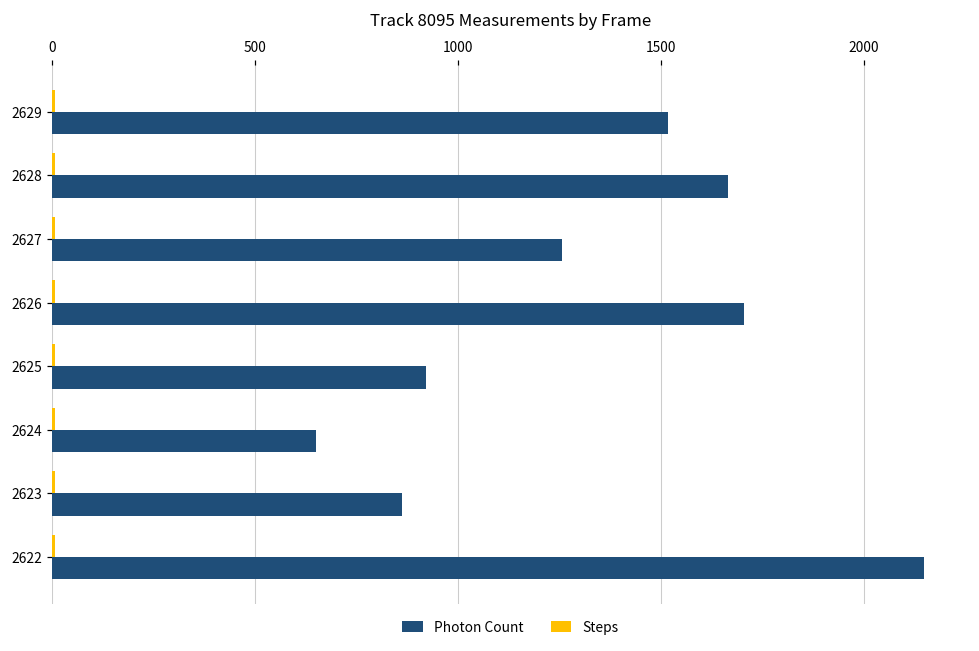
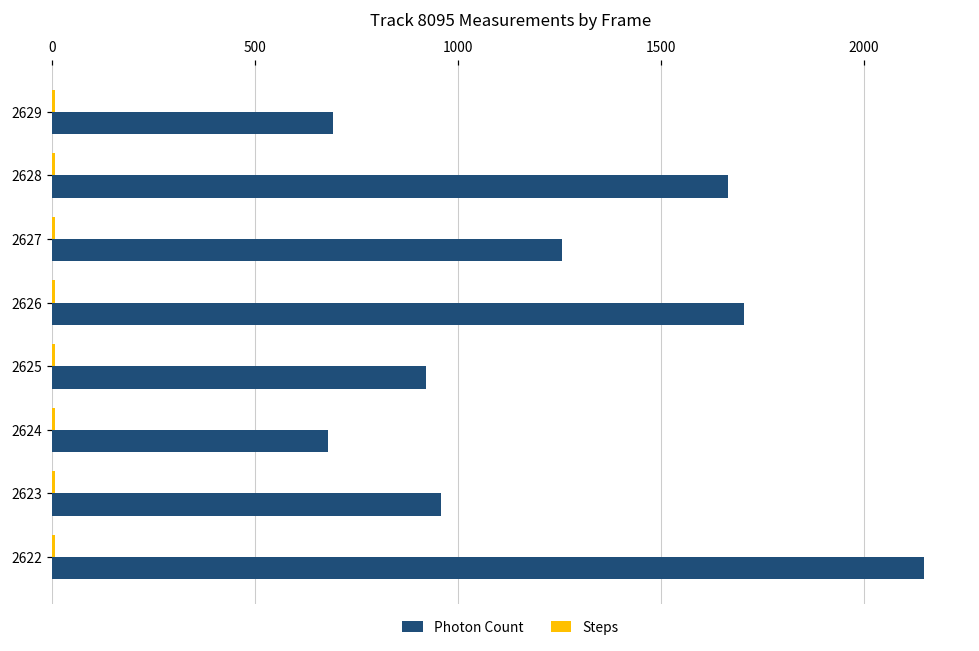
Photon Count, 2629: 1520 -> 690
Photon Count, 2624: 650 -> 680
Photon Count, 2623: 860 -> 960
